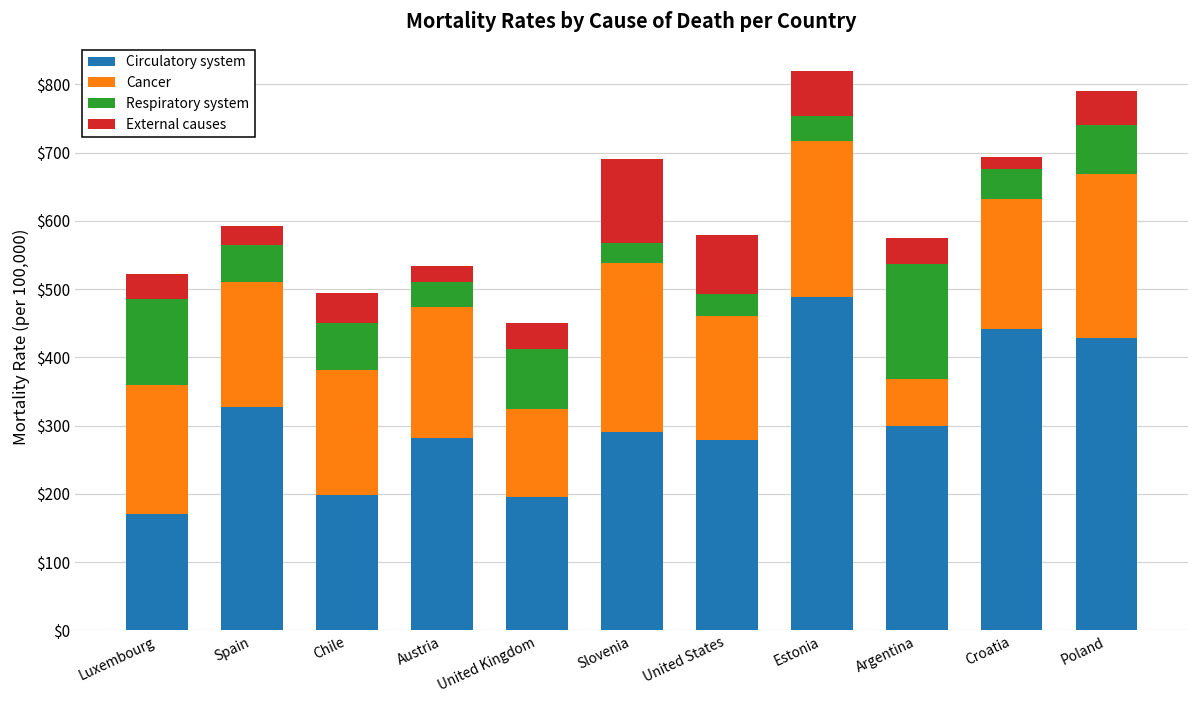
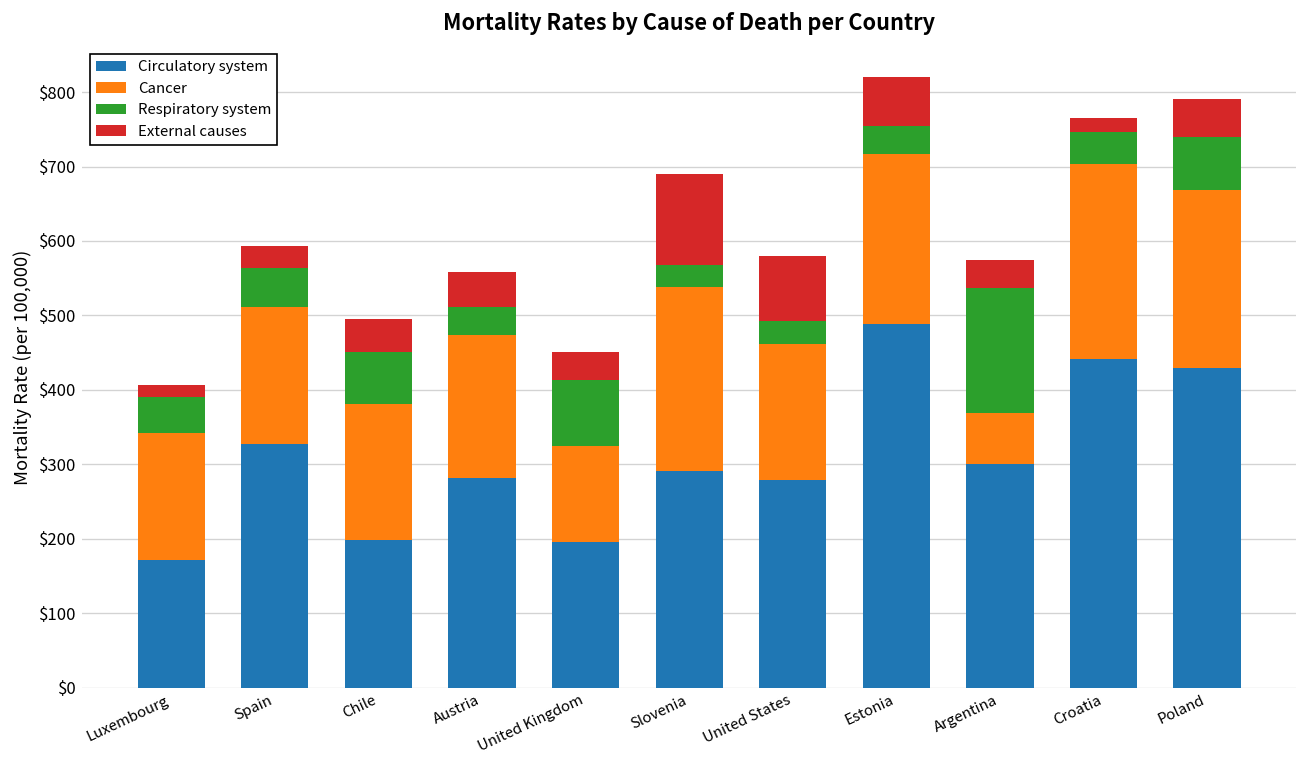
Cancer, Luxembourg: $190 -> $170
Respiratory system, Luxembourg: $130 -> $50
External causes, Luxembourg: $40 -> $20
External causes, Austria: $20 -> $50
Cancer, Croatia: $190 -> $260
